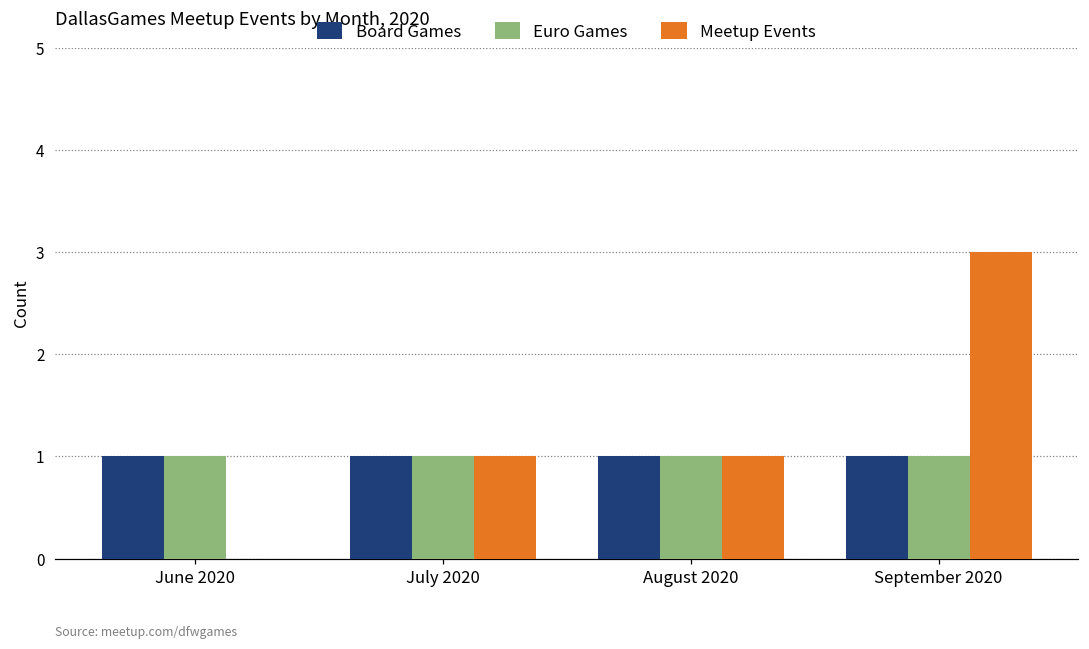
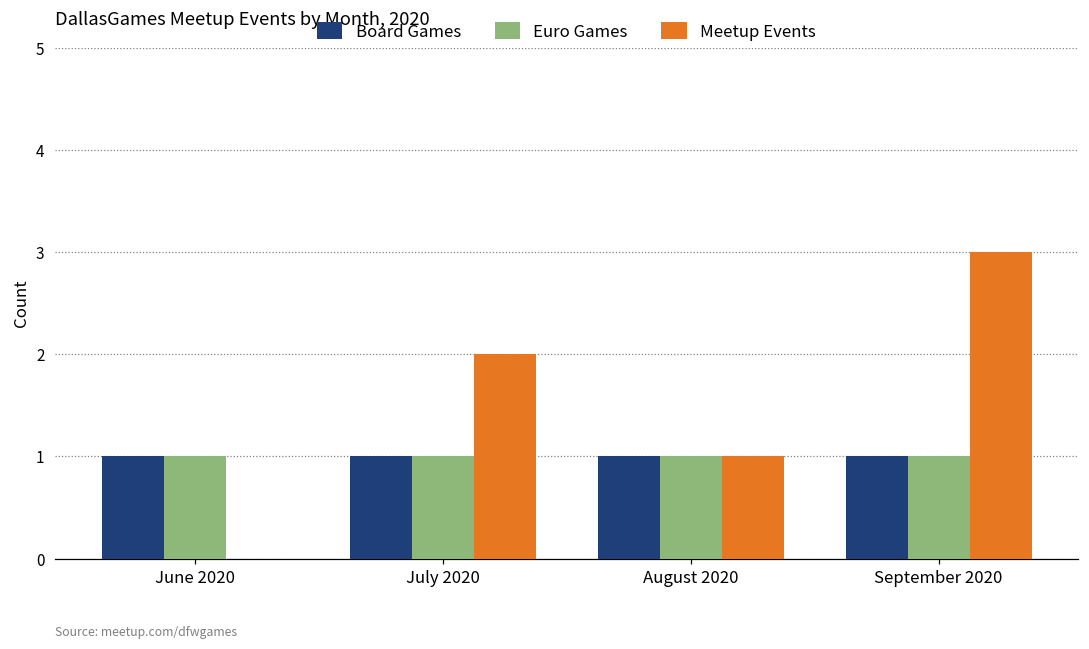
Meetup Events, July 2020: 1 -> 2
